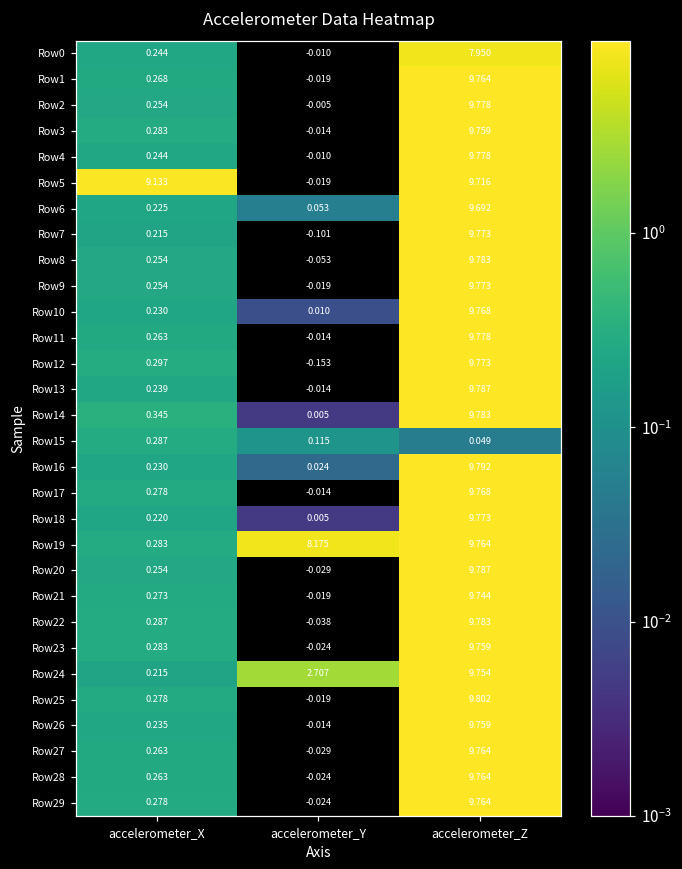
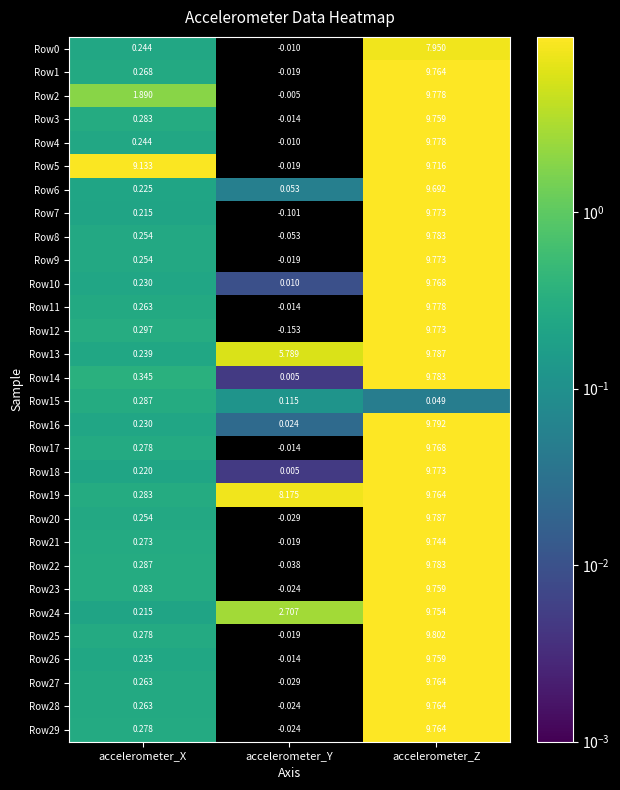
Row2, accelerometer_X: 0.254 -> 1.890
Row13, accelerometer_Y: -0.014 -> 5.789
